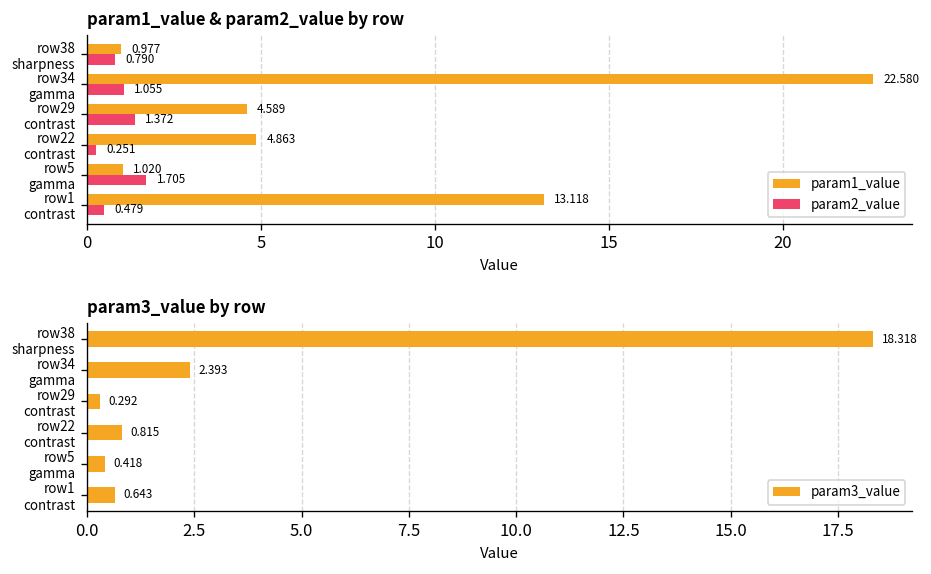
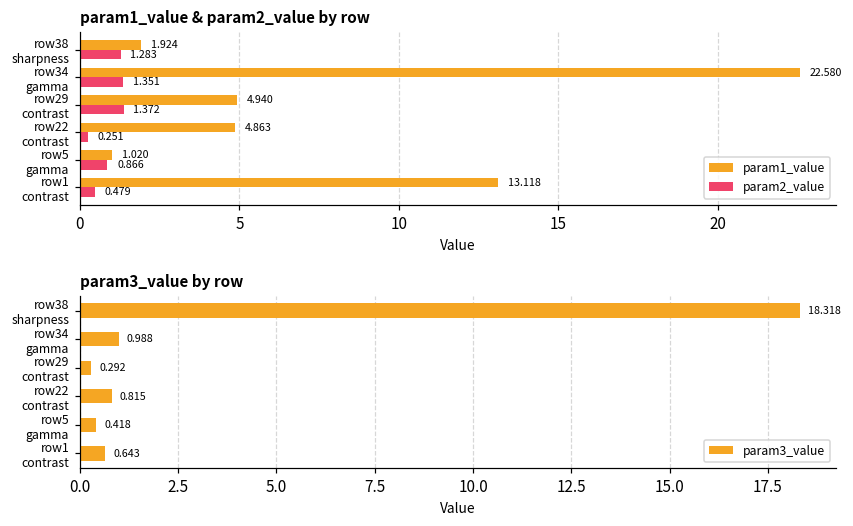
param1_value & param2_value by row, param1_value, row38 sharpness: 0.977 -> 1.924
param1_value & param2_value by row, param2_value, row38 sharpness: 0.790 -> 1.283
param1_value & param2_value by row, param2_value, row34 gamma: 1.055 -> 1.351
param1_value & param2_value by row, param1_value, row29 contrast: 4.589 -> 4.940
param1_value & param2_value by row, param2_value, row5 gamma: 1.705 -> 0.866
param3_value by row, row34 gamma: 2.393 -> 0.988
